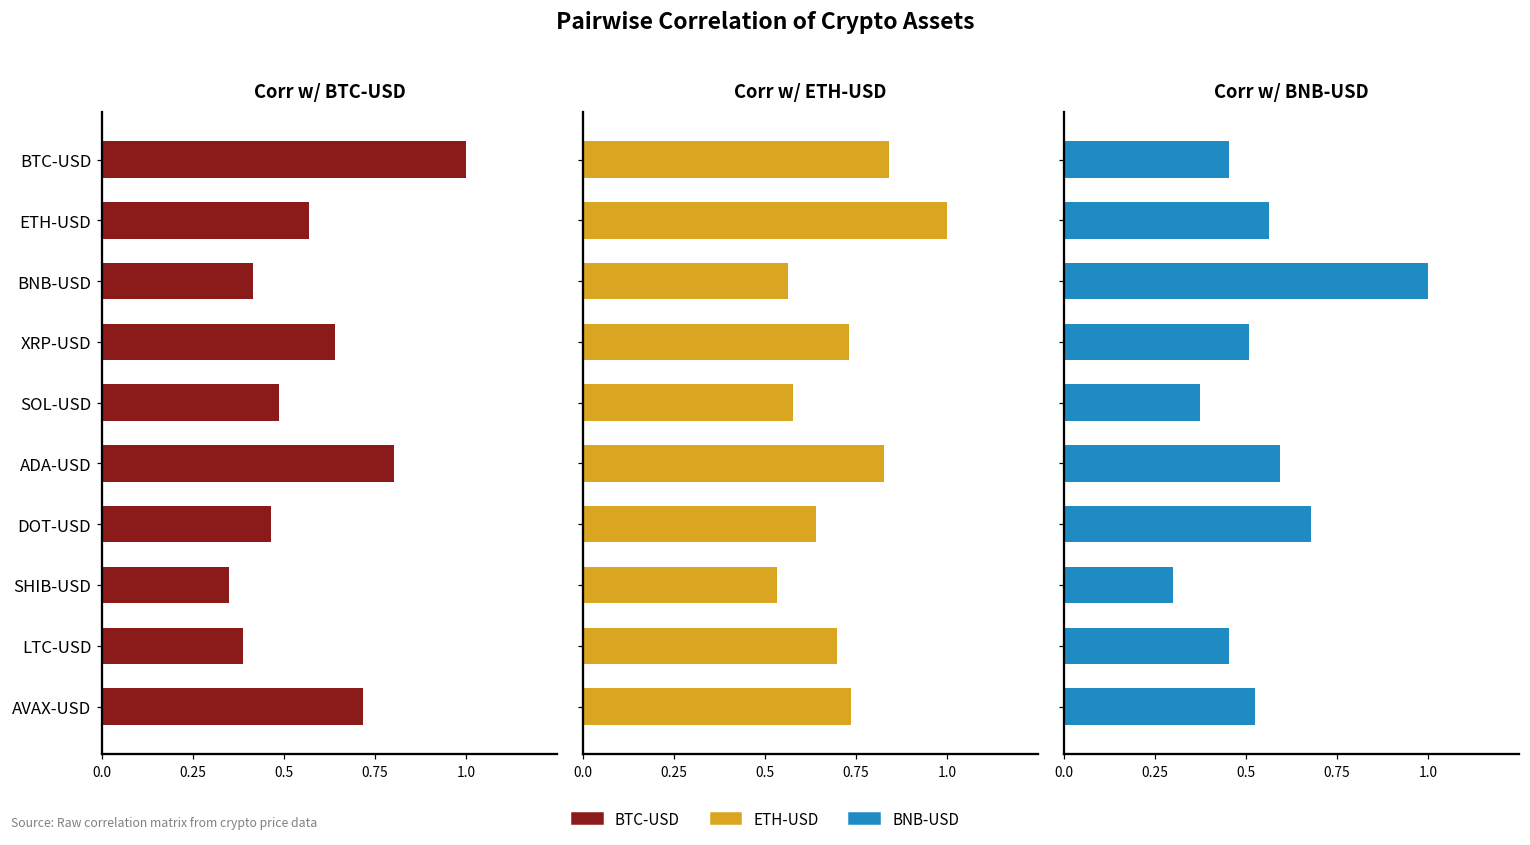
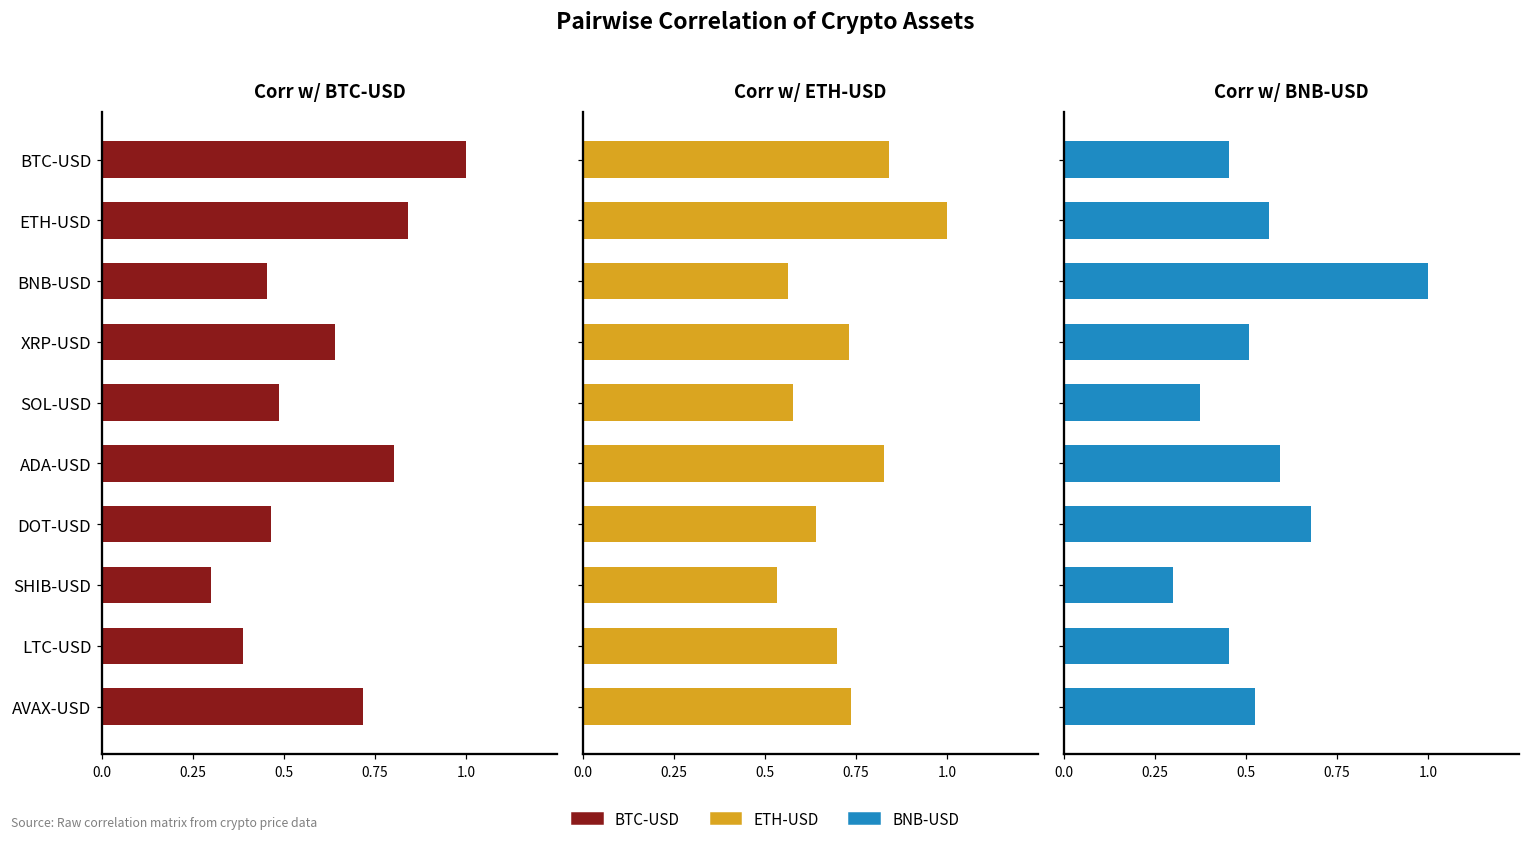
Corr w/ BTC-USD, ETH-USD: 0.57 -> 0.84
Corr w/ BTC-USD, BNB-USD: 0.42 -> 0.45
Corr w/ BTC-USD, SHIB-USD: 0.35 -> 0.30
